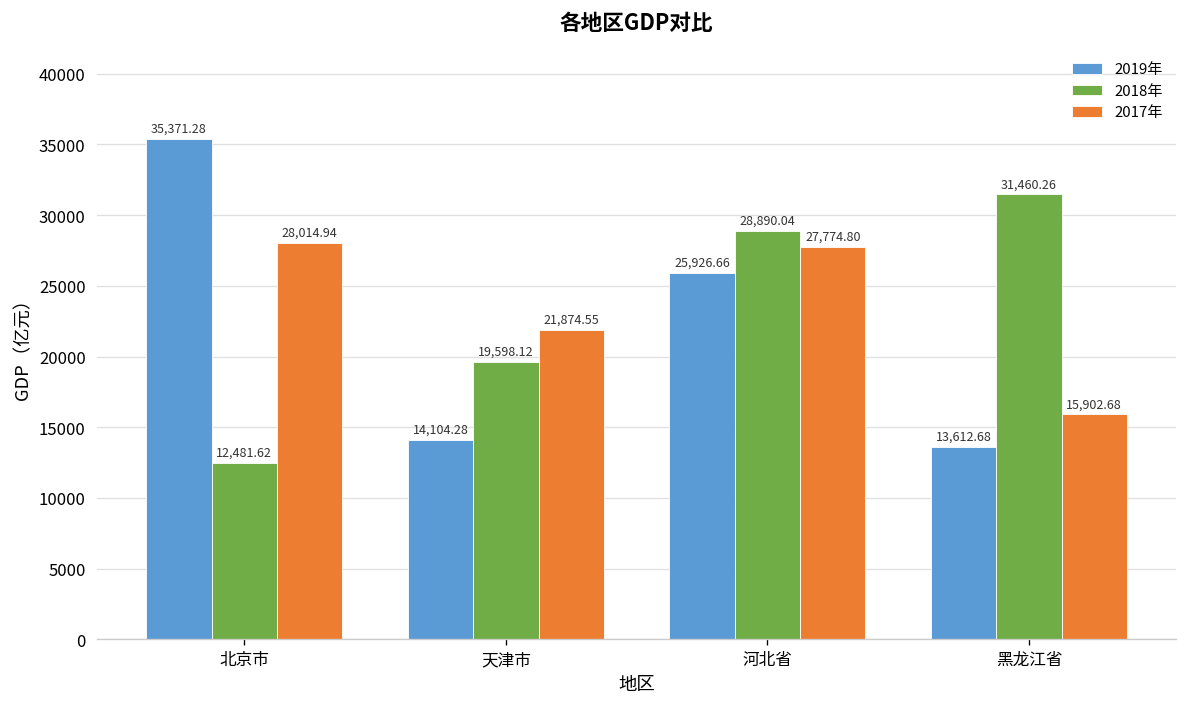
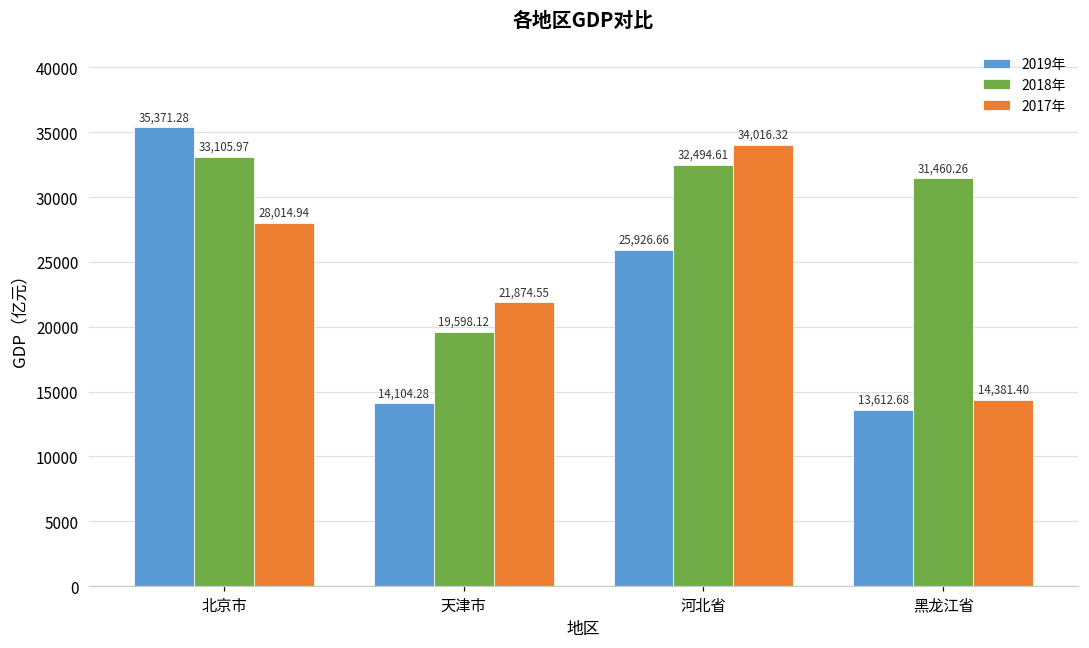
2018年, 北京市: 12,481.62 -> 33,105.97
2018年, 河北省: 28,890.04 -> 32,494.61
2017年, 河北省: 27,774.80 -> 34,016.32
2017年, 黑龙江省: 15,902.68 -> 14,381.40
